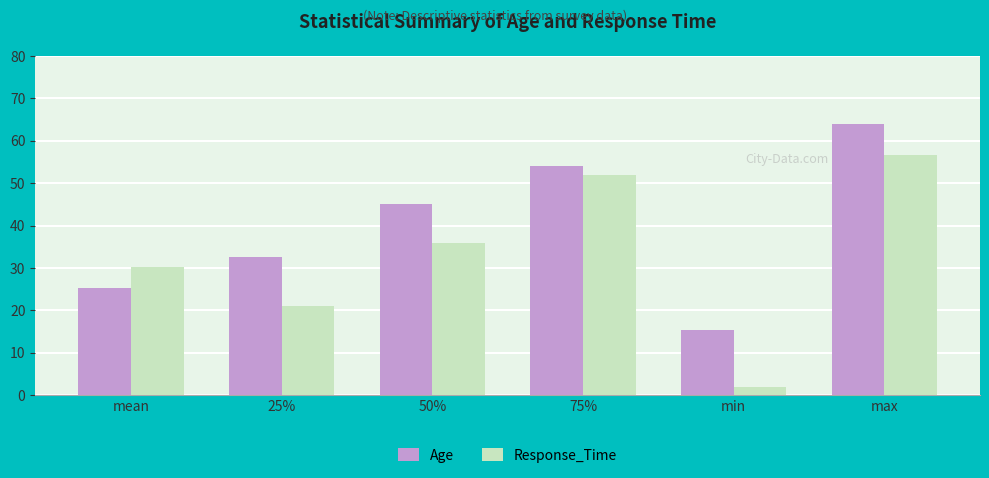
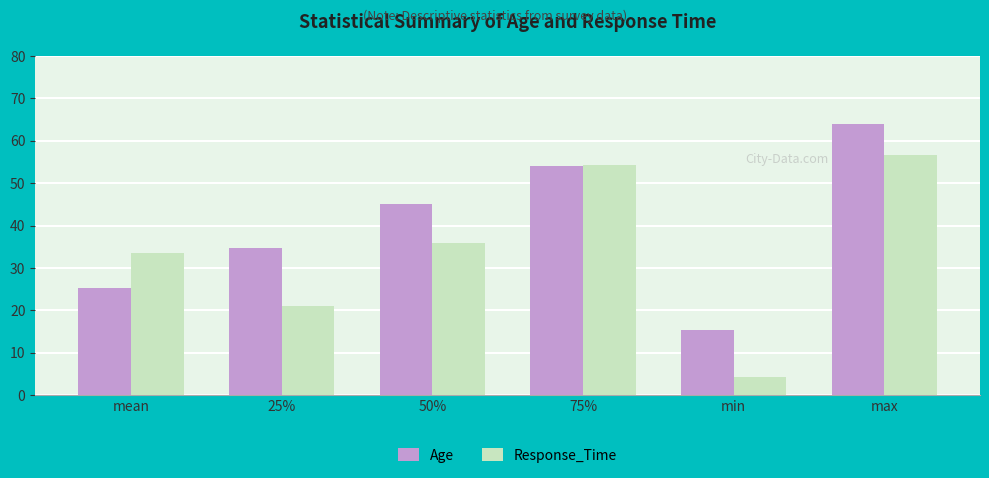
Response_Time, mean: 30 -> 34
Age, 25%: 33 -> 35
Response_Time, 75%: 52 -> 54
Response_Time, min: 2 -> 4
